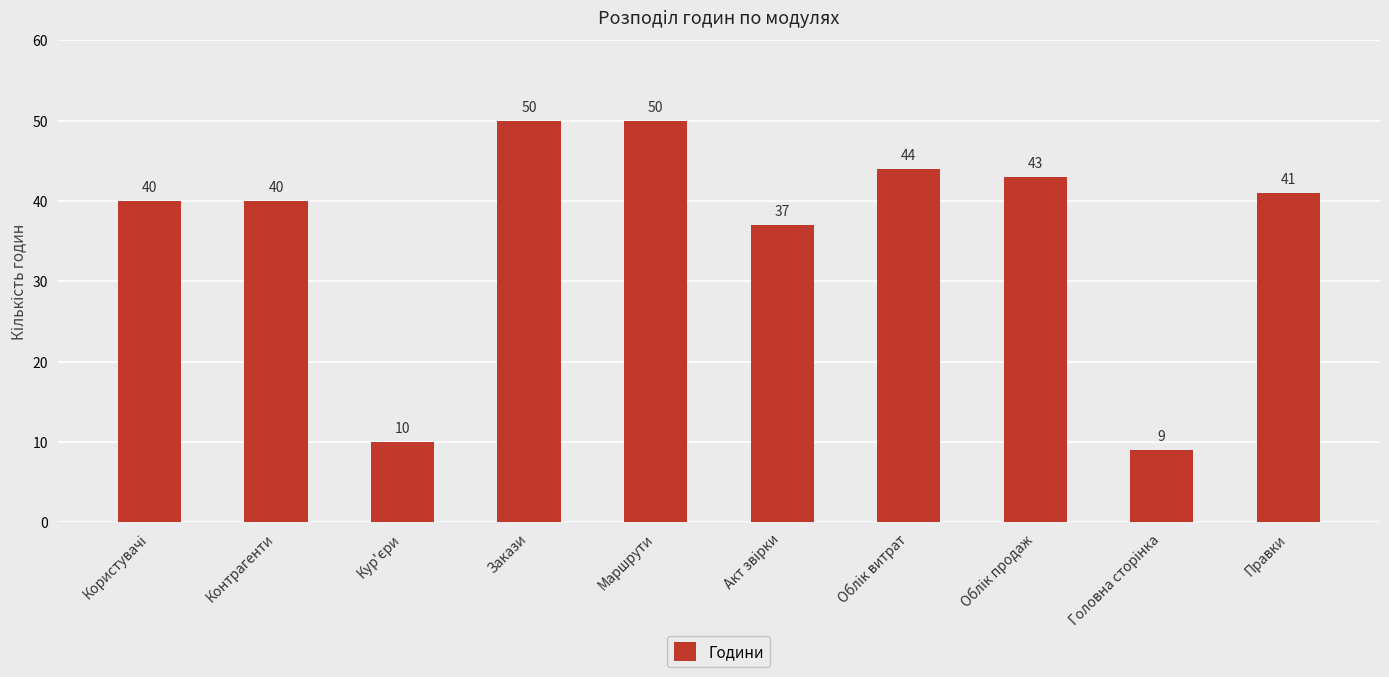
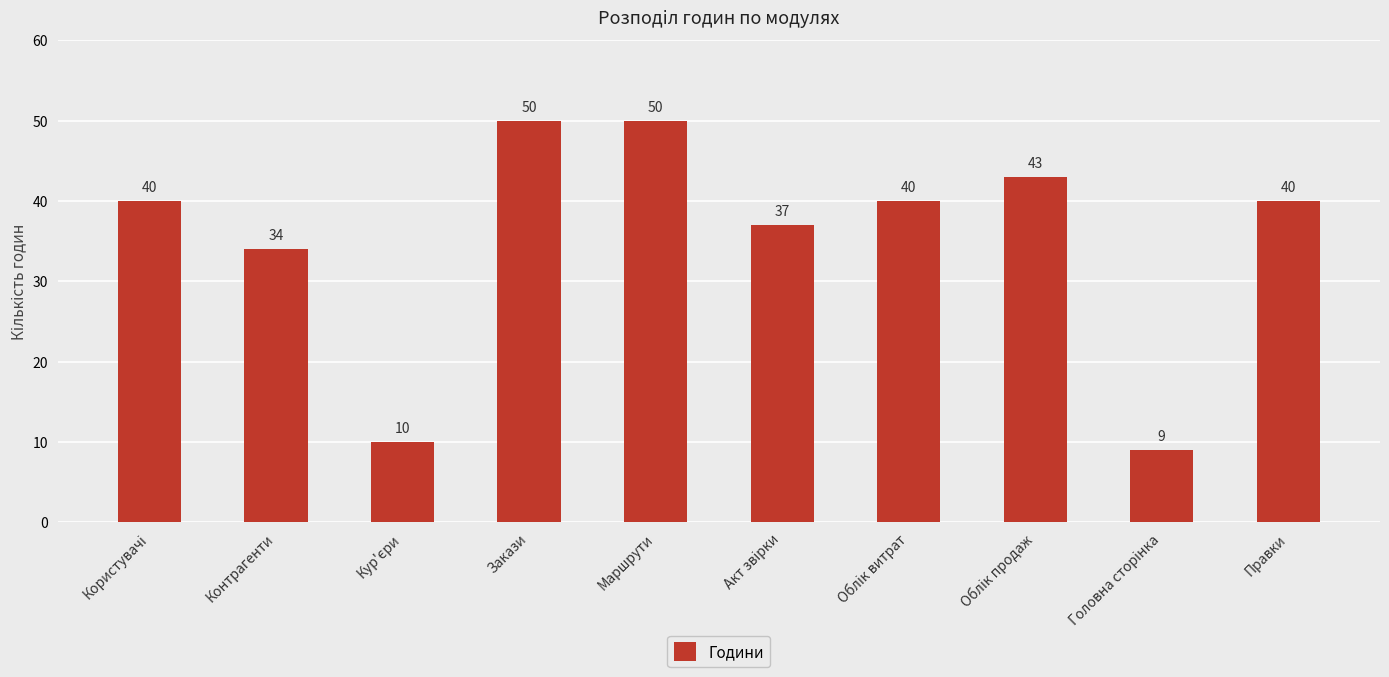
Контрагенти: 40 -> 34
Облік витрат: 44 -> 40
Правки: 41 -> 40
